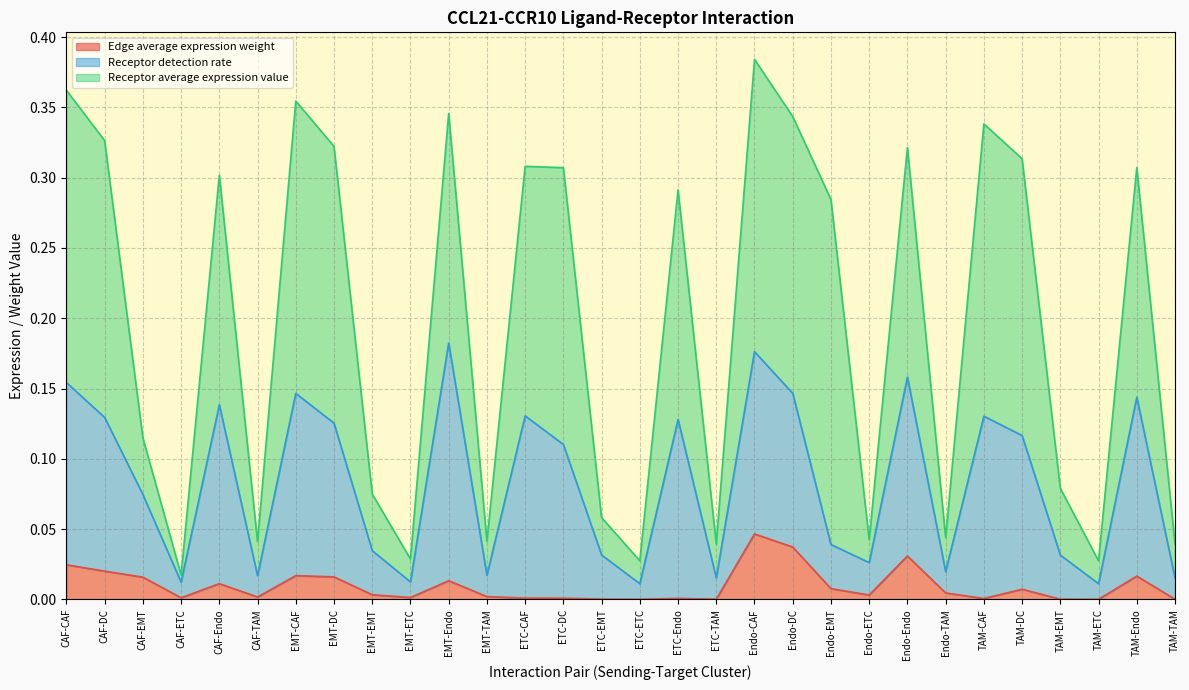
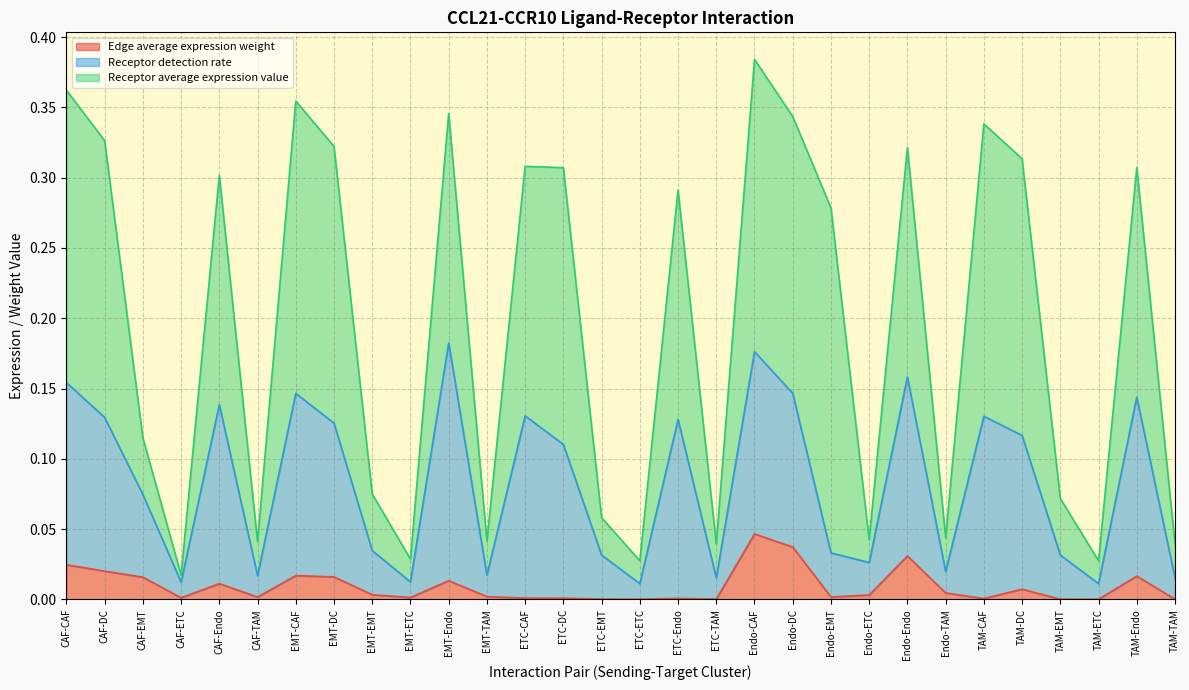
Edge average expression weight, Endo-EMT: 0.008 -> 0.002
Receptor average expression value, TAM-EMT: 0.047 -> 0.040
